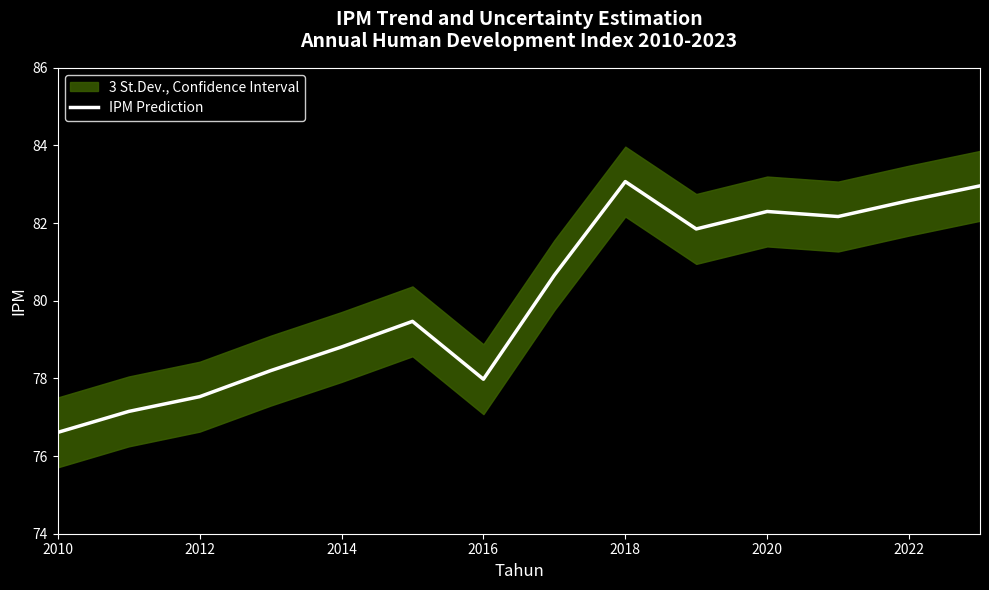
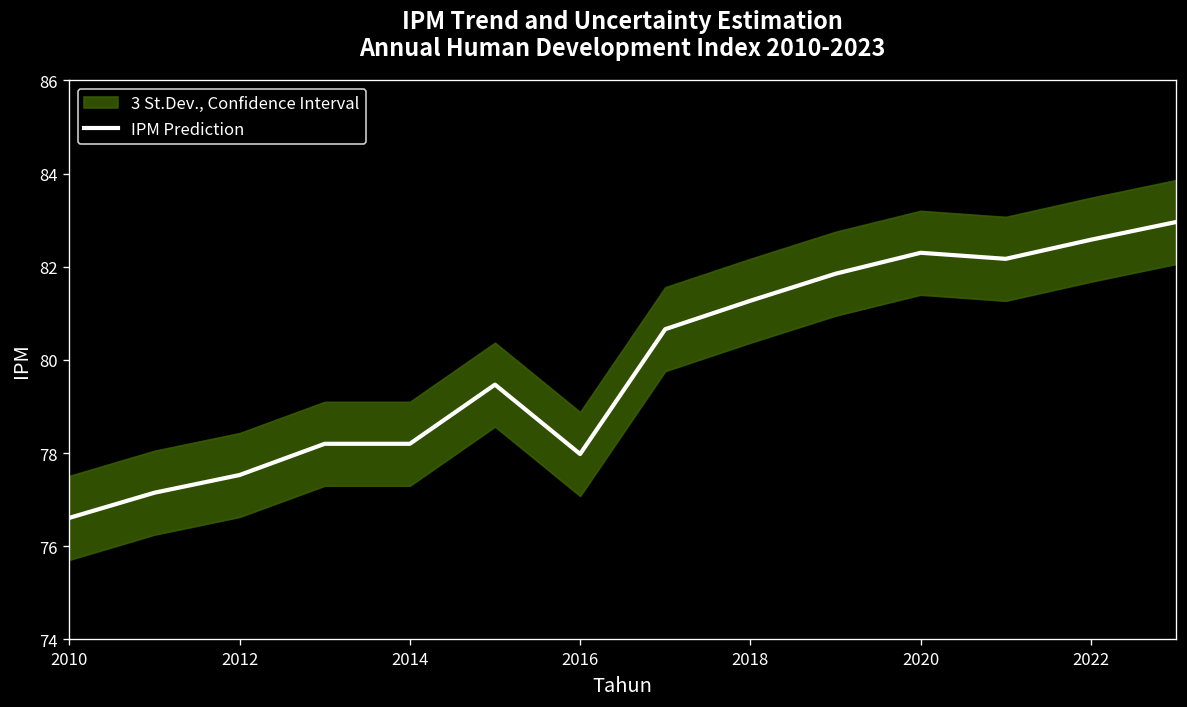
IPM Prediction, 2014: 78.8 -> 78.2
IPM Prediction, 2018: 83.1 -> 81.3
